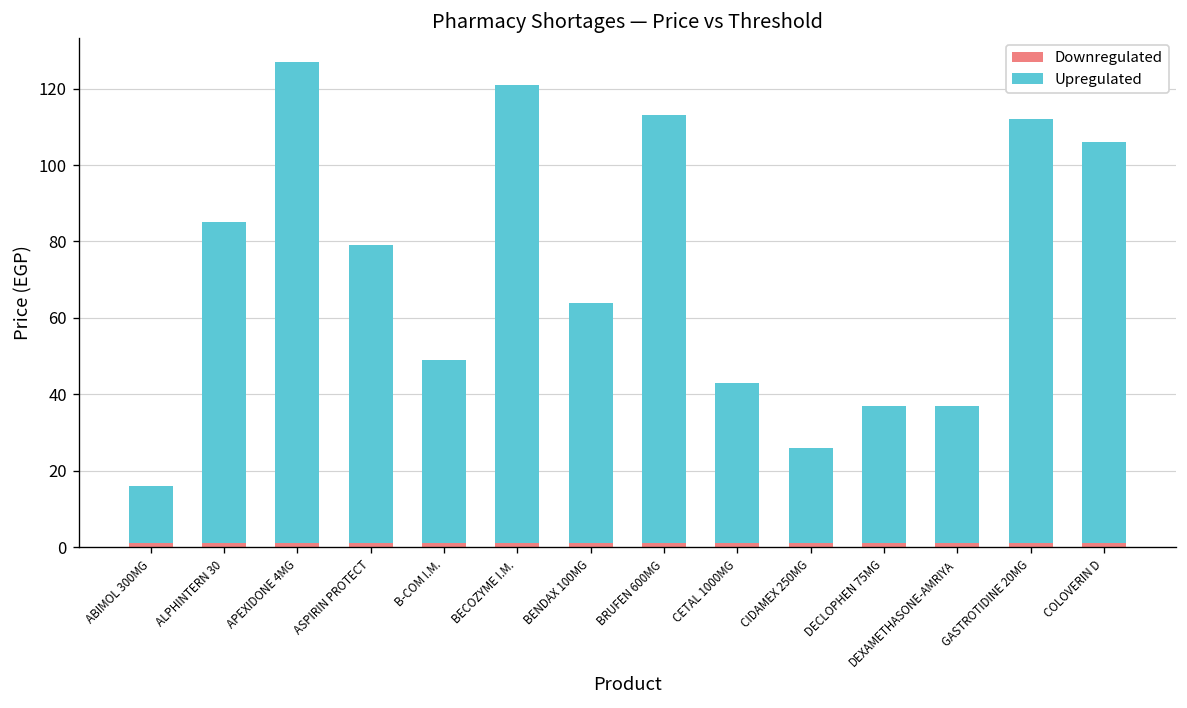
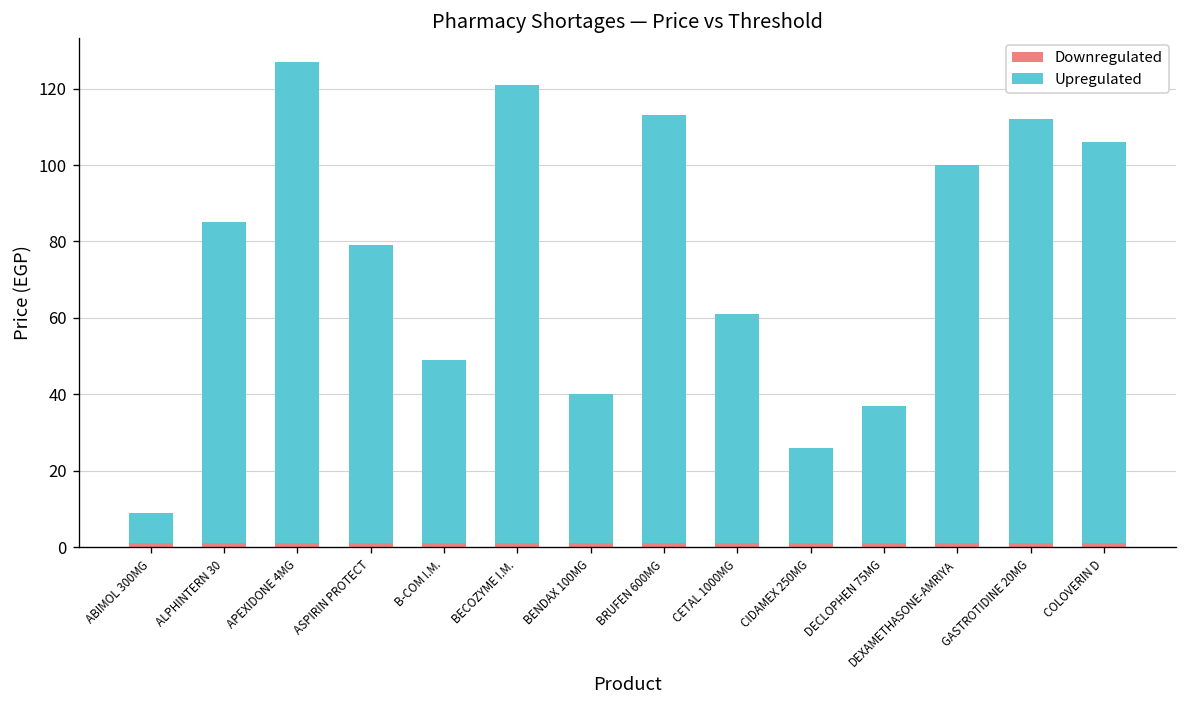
Upregulated, ABIMOL 300MG: 15 -> 8
Upregulated, BENDAX 100MG: 63 -> 39
Upregulated, CETAL 1000MG: 42 -> 60
Upregulated, DEXAMETHASONE-AMRIYA: 36 -> 99
